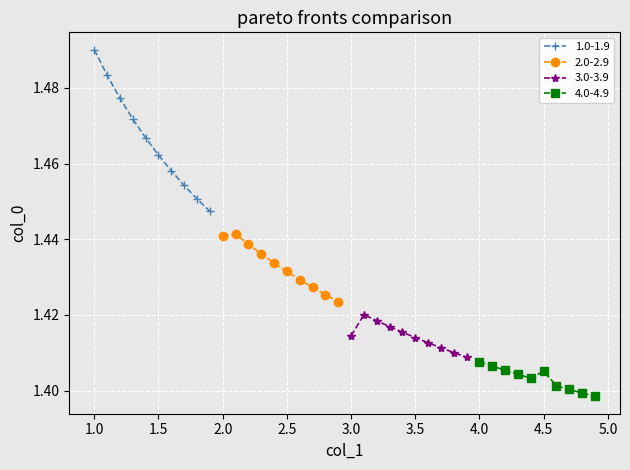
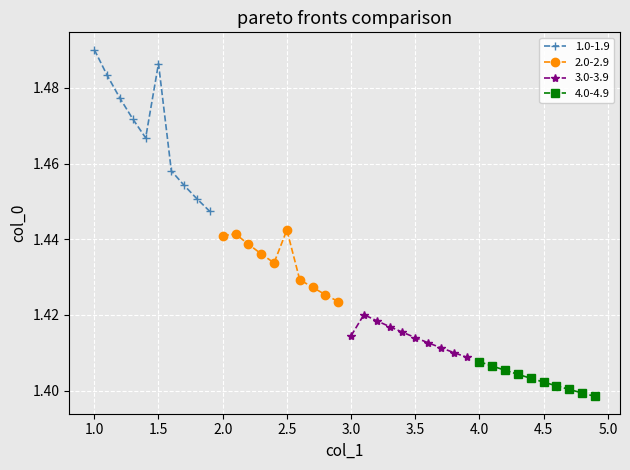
1.0-1.9, 1.5: 1.462 -> 1.486
2.0-2.9, 2.5: 1.431 -> 1.442
4.0-4.9, 4.5: 1.405 -> 1.402
